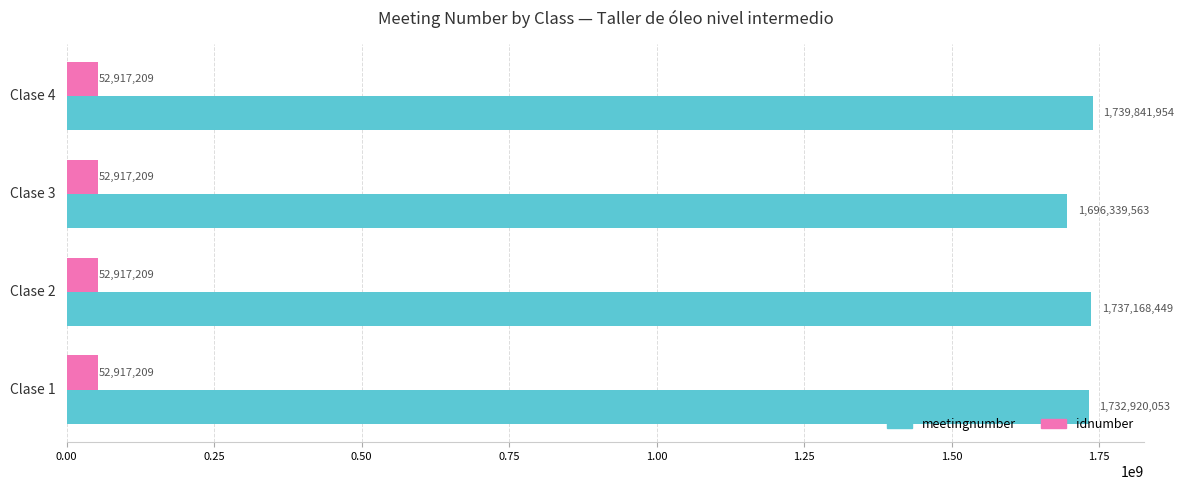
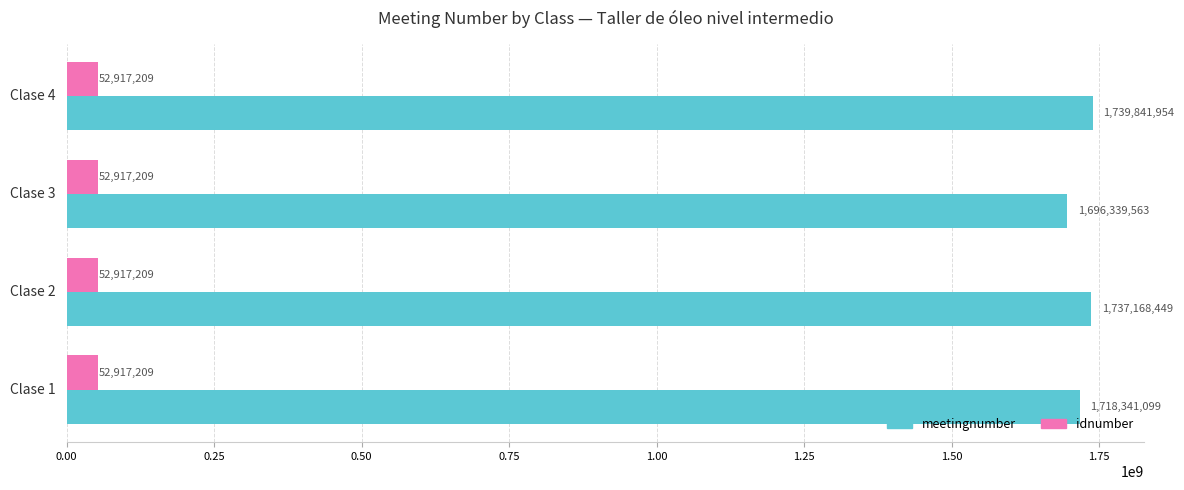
meetingnumber, Clase 1: 1,732,920,053 -> 1,718,341,099
